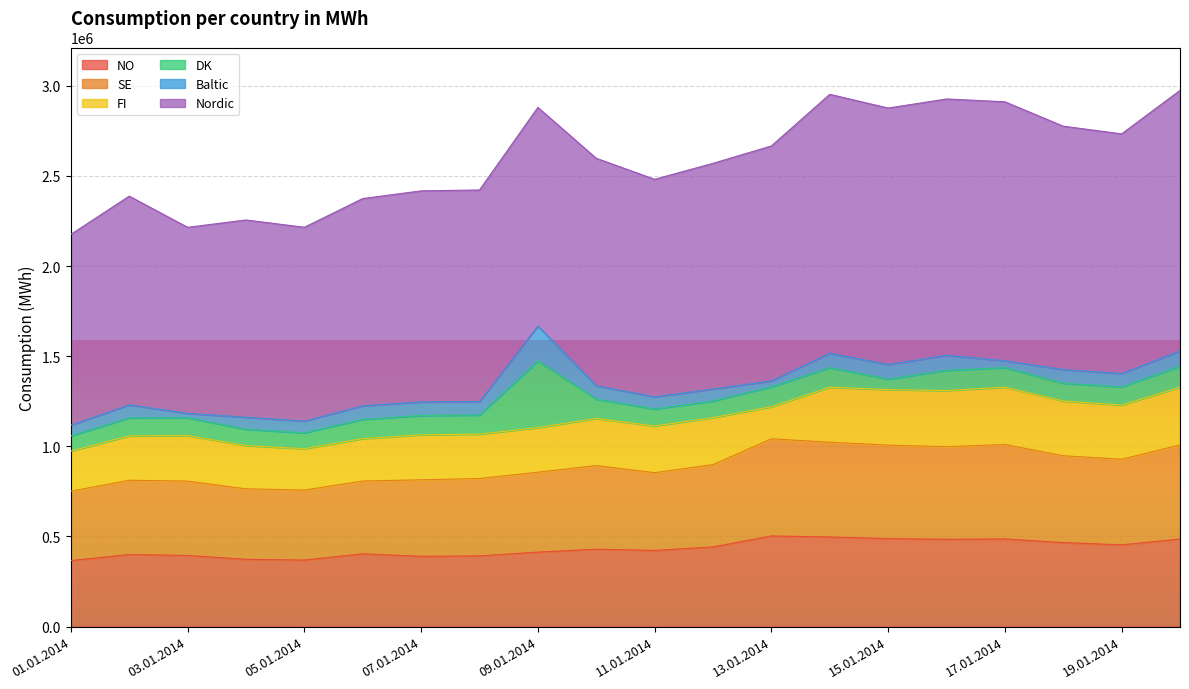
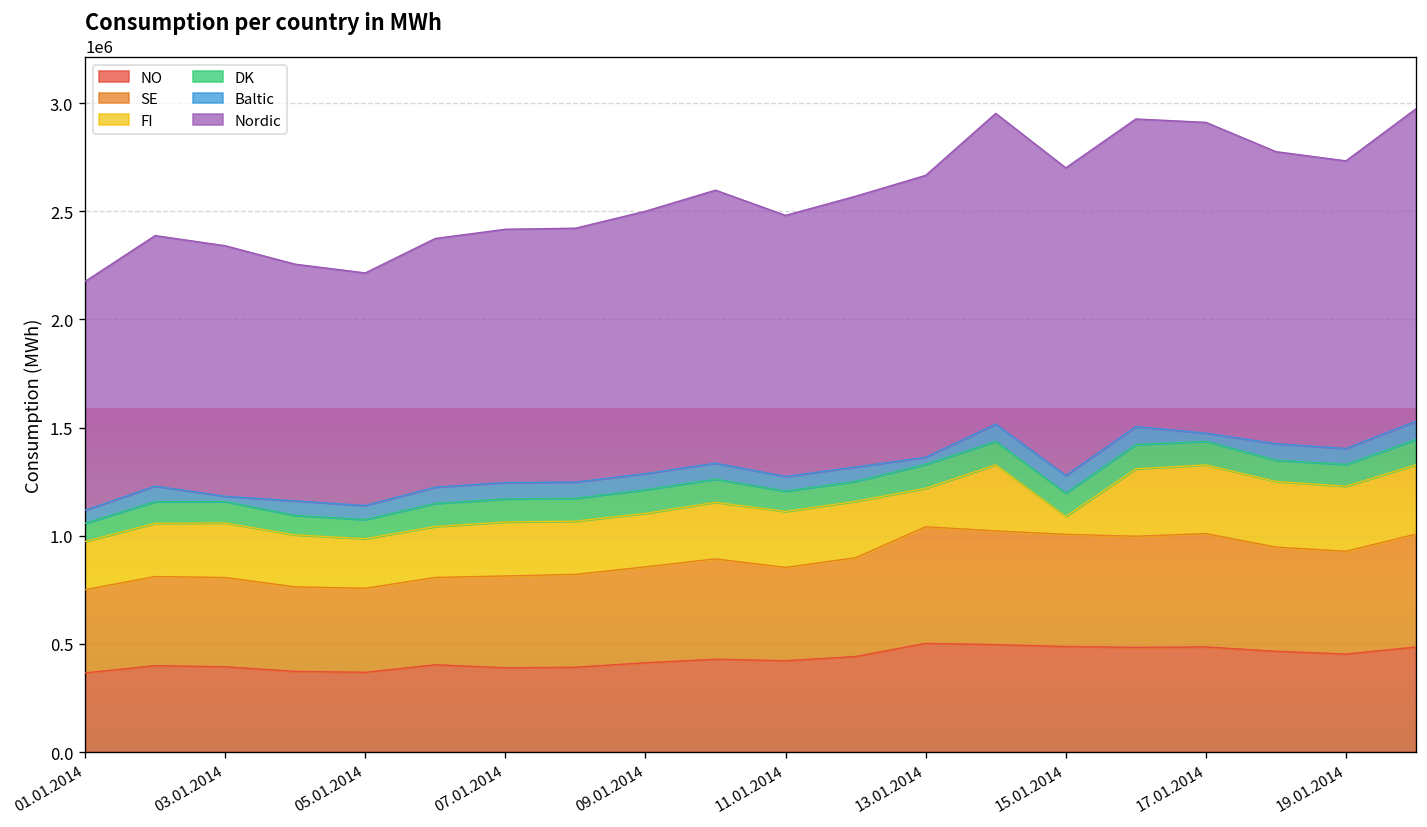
Nordic, 03.01.2014: 1030000 -> 1160000
DK, 09.01.2014: 370000 -> 110000
Baltic, 09.01.2014: 190000 -> 70000
FI, 15.01.2014: 310000 -> 80000
DK, 15.01.2014: 60000 -> 110000
